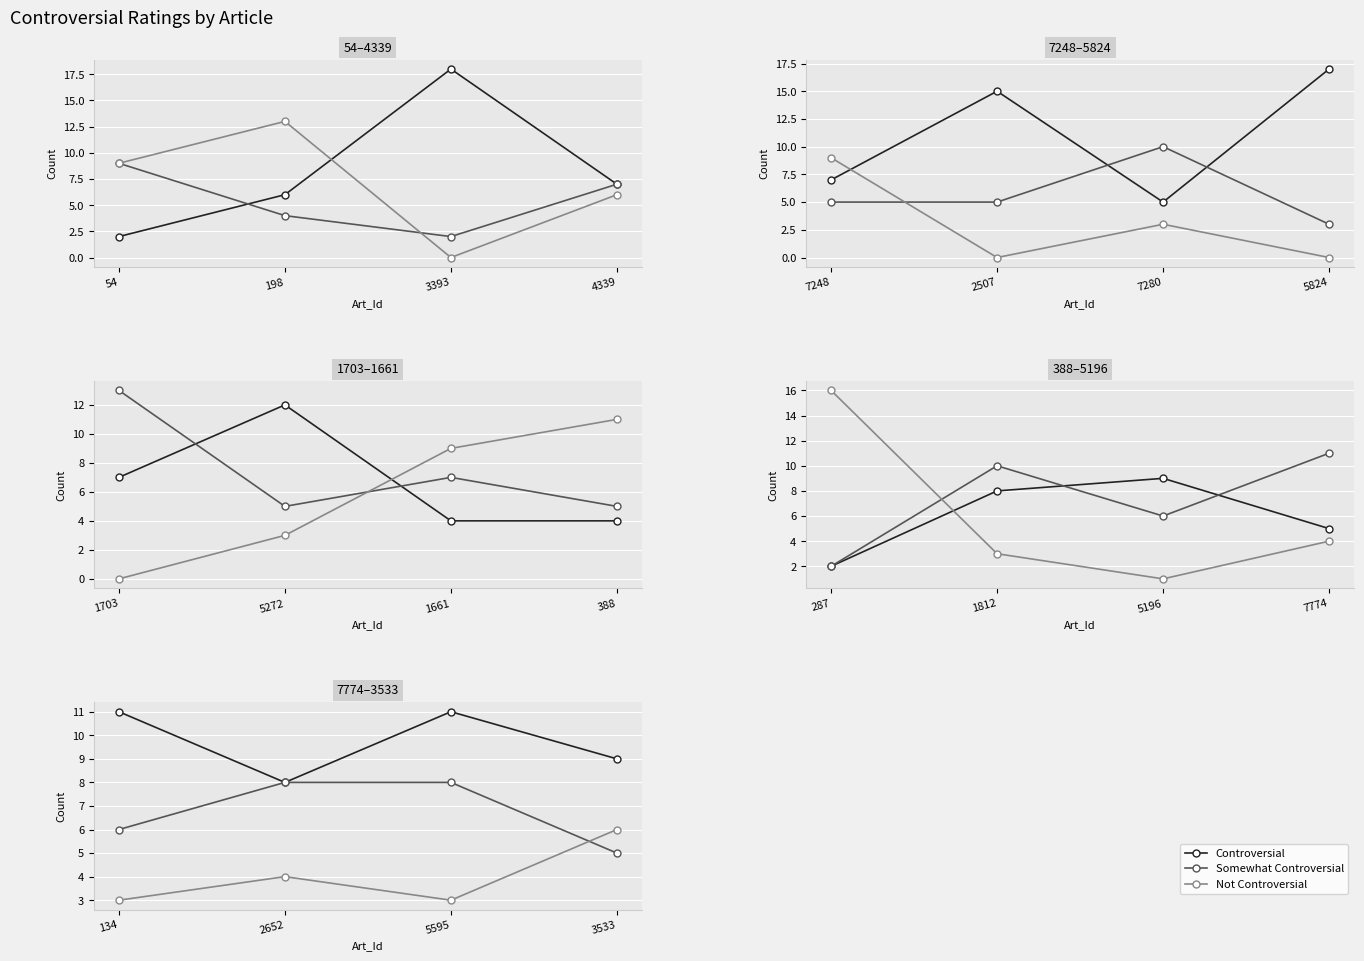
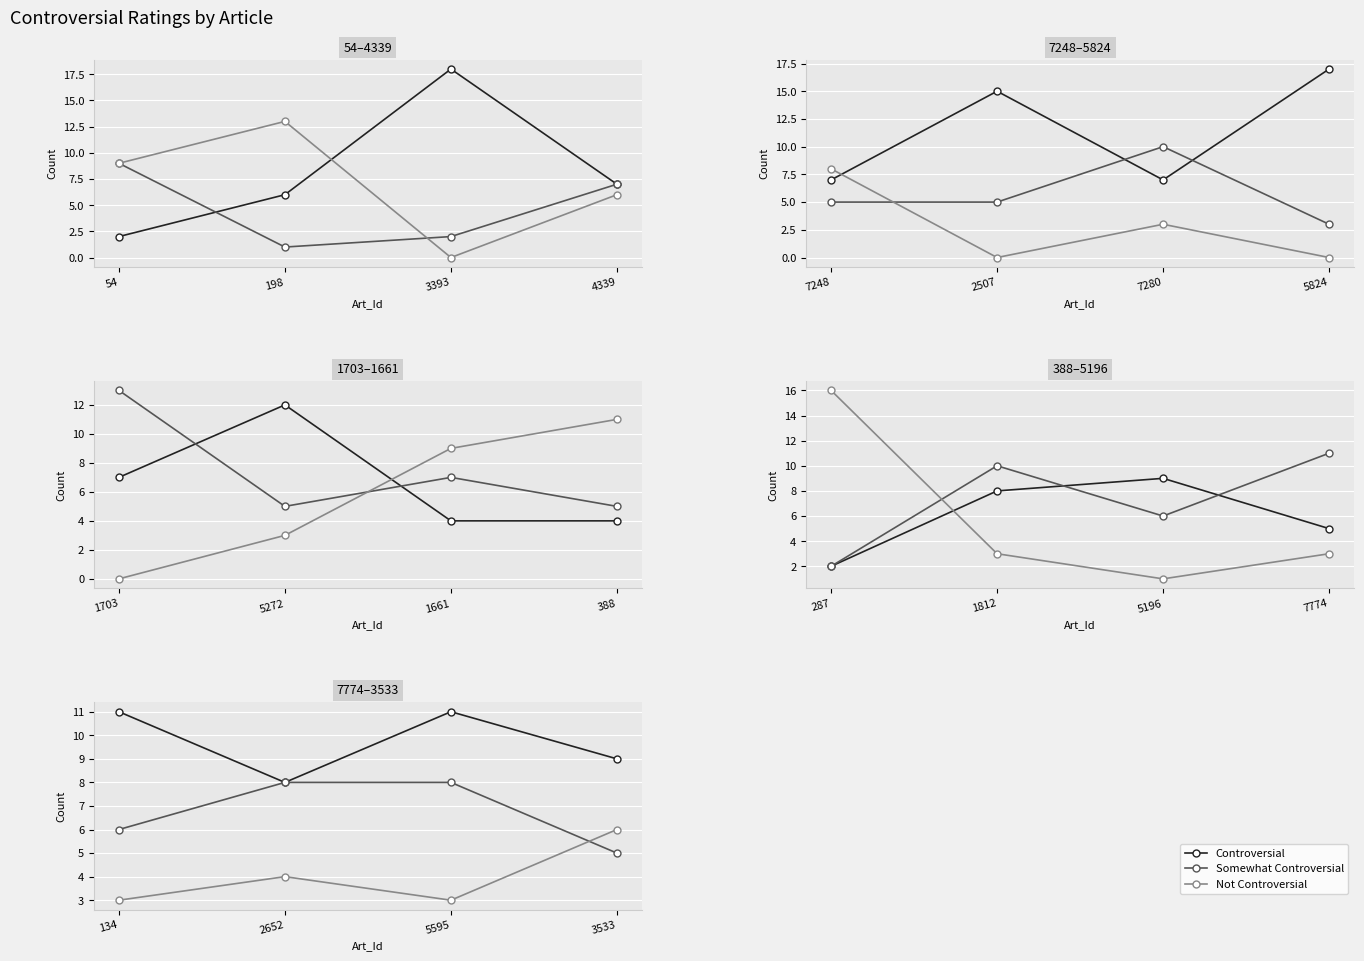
54–4339, Somewhat Controversial, 198: 4 -> 1
7248–5824, Not Controversial, 7248: 9 -> 8
7248–5824, Controversial, 7280: 5 -> 7
388–5196, Not Controversial, 7774: 4 -> 3
